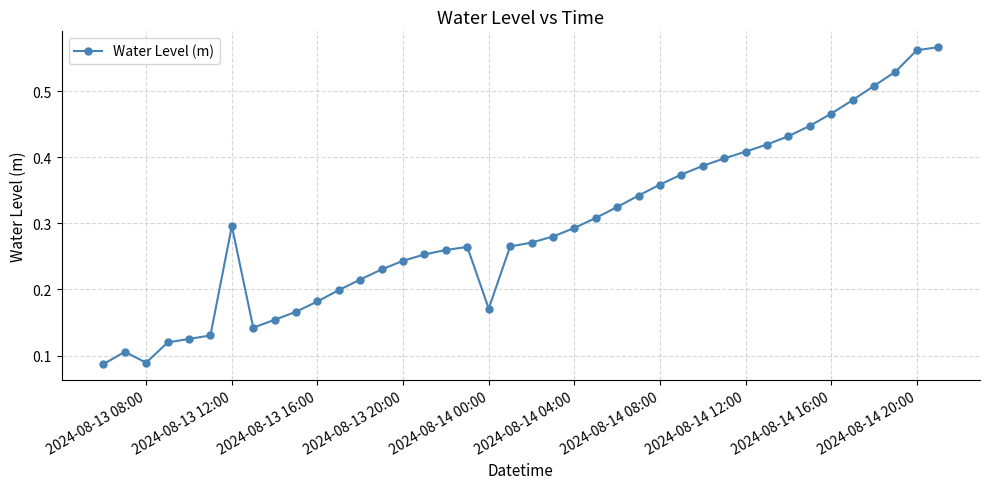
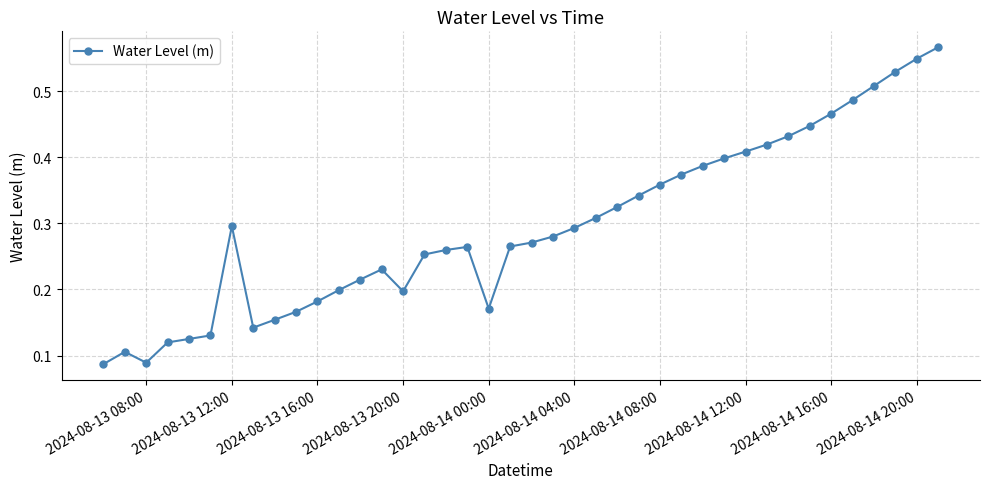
2024-08-13 20:00: 0.24 -> 0.20
2024-08-14 20:00: 0.56 -> 0.55
